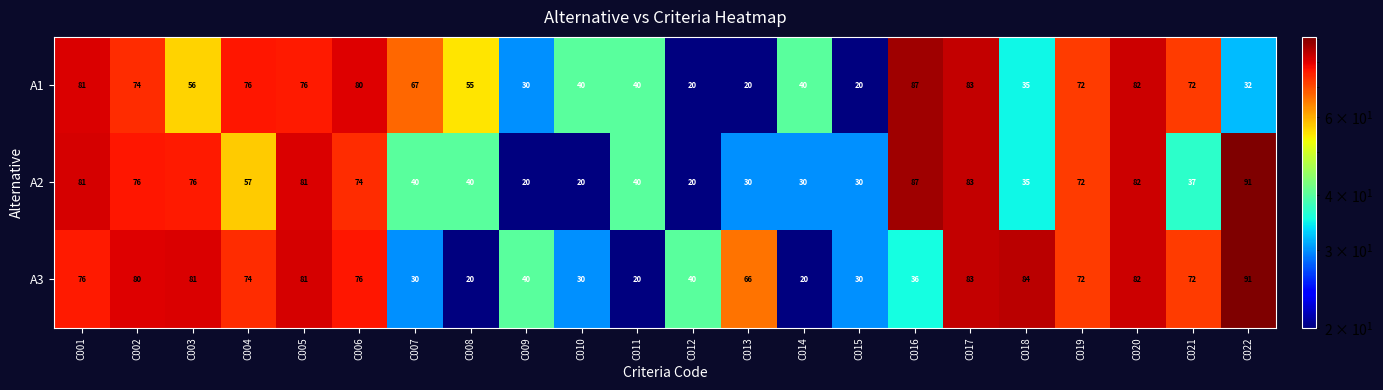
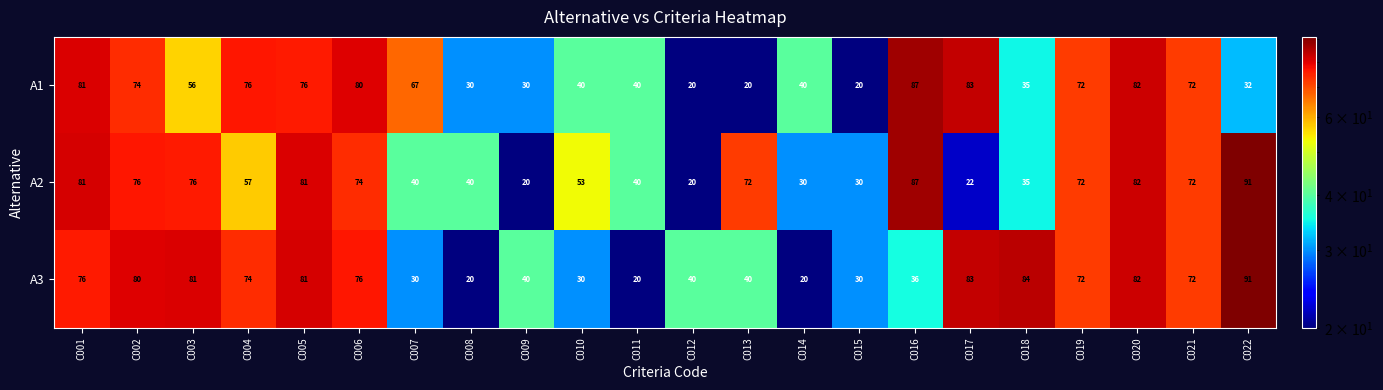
A1, C008: 55 -> 30
A2, C010: 20 -> 53
A2, C013: 30 -> 72
A2, C017: 83 -> 22
A2, C021: 37 -> 72
A3, C013: 66 -> 40
